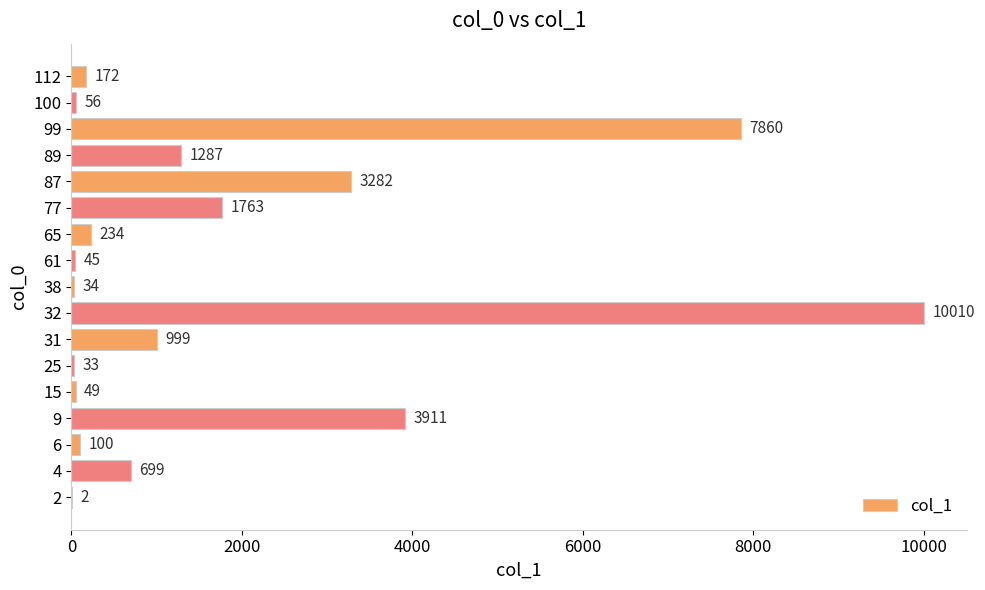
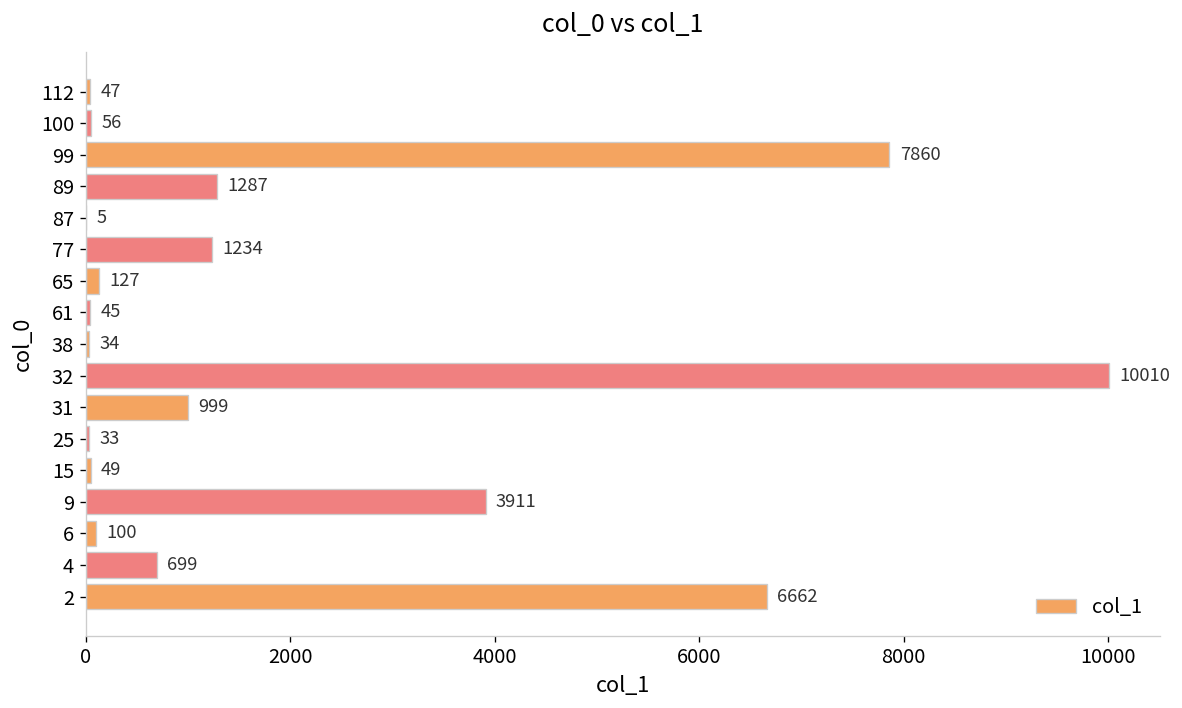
112: 172 -> 47
87: 3282 -> 5
77: 1763 -> 1234
65: 234 -> 127
2: 2 -> 6662
